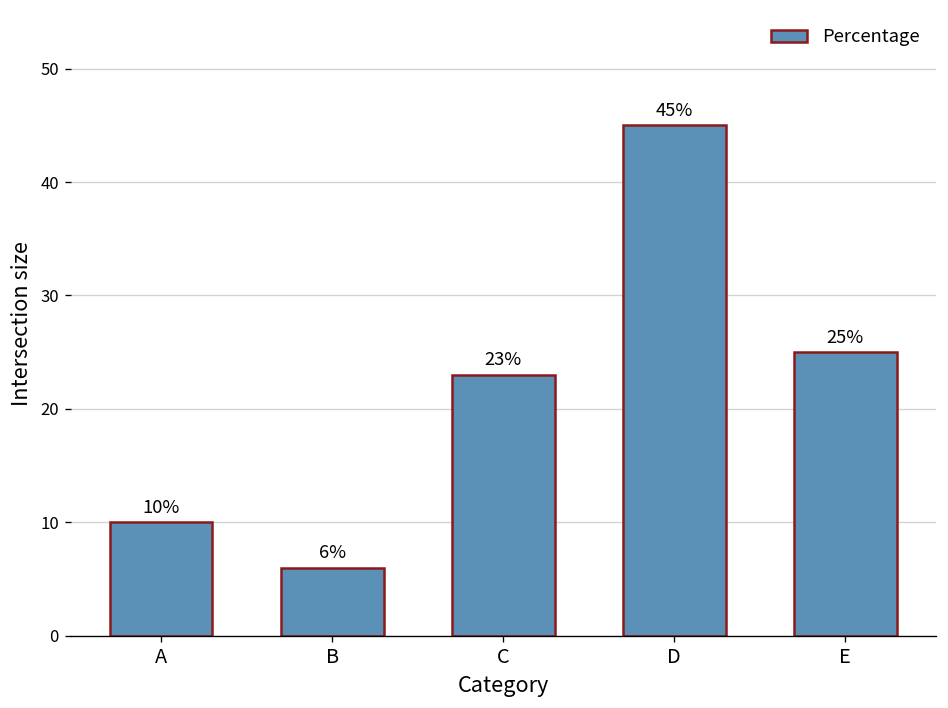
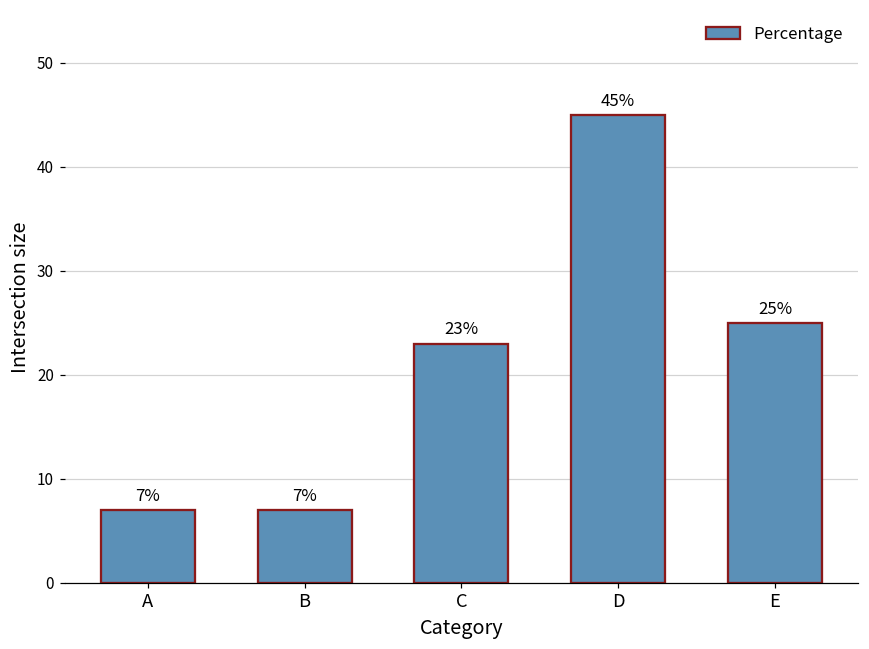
A: 10% -> 7%
B: 6% -> 7%
